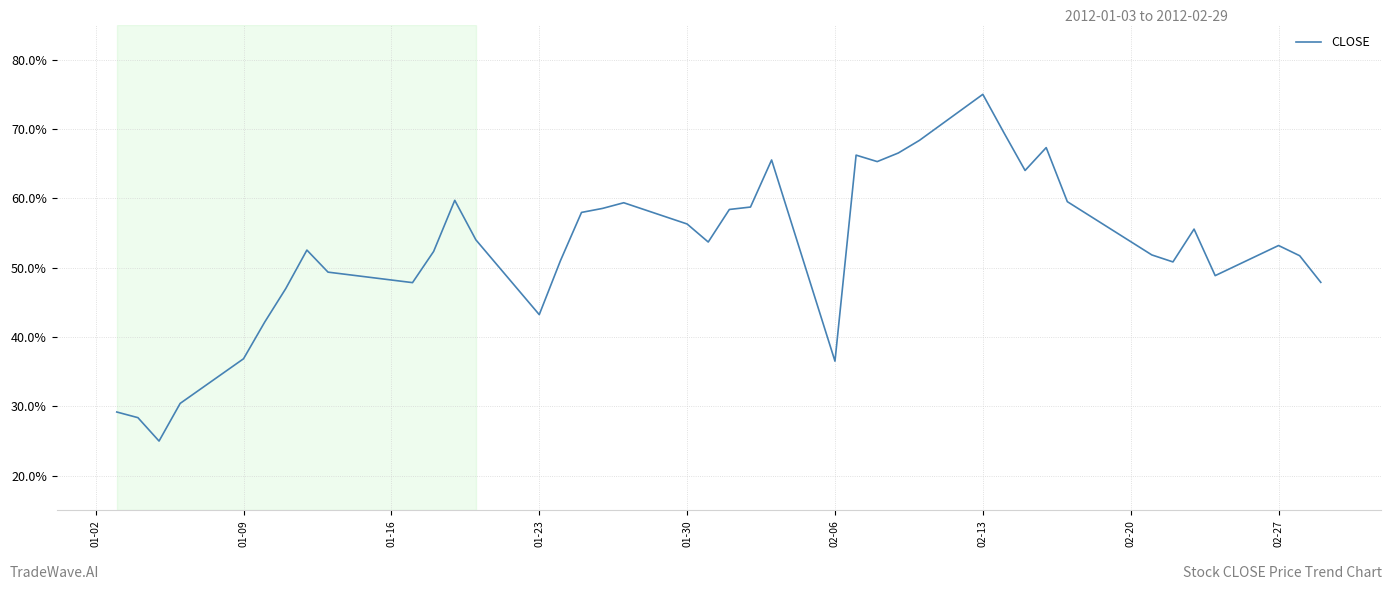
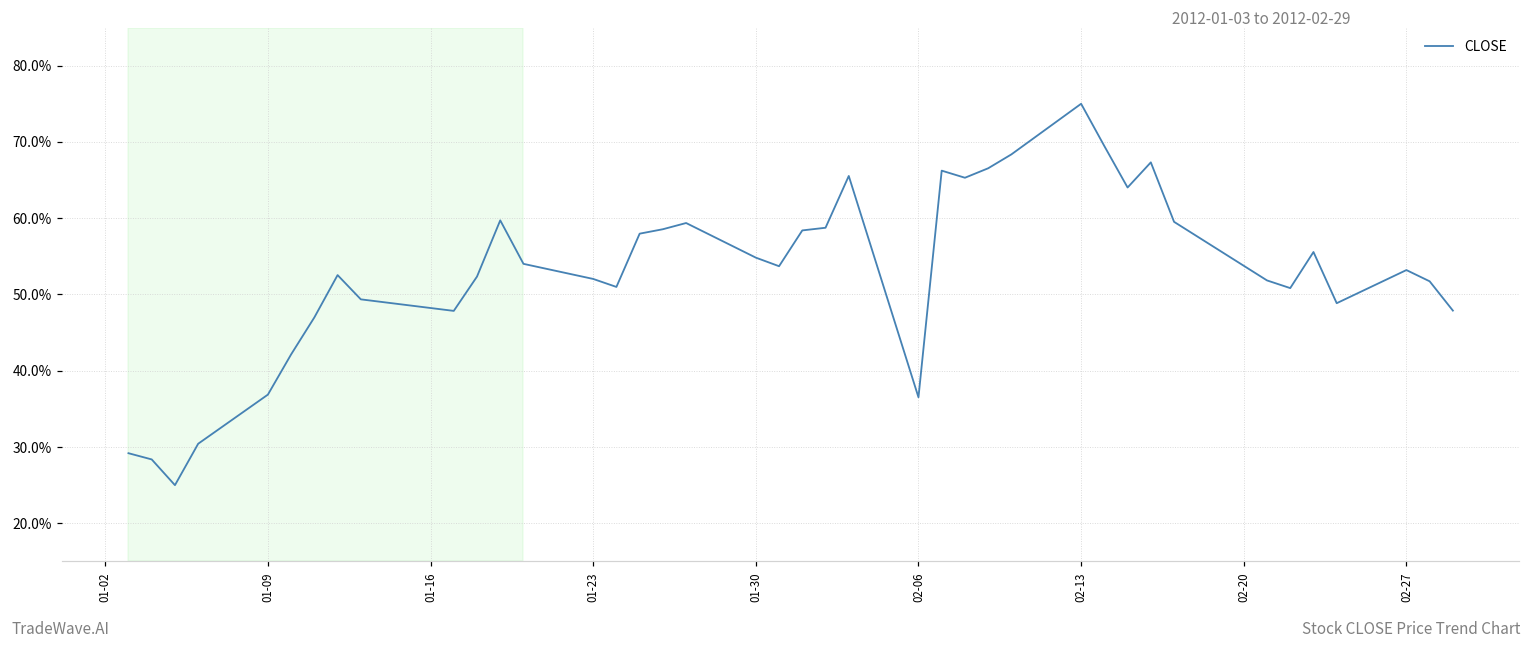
01-23: 43% -> 52%
01-30: 56% -> 55%
